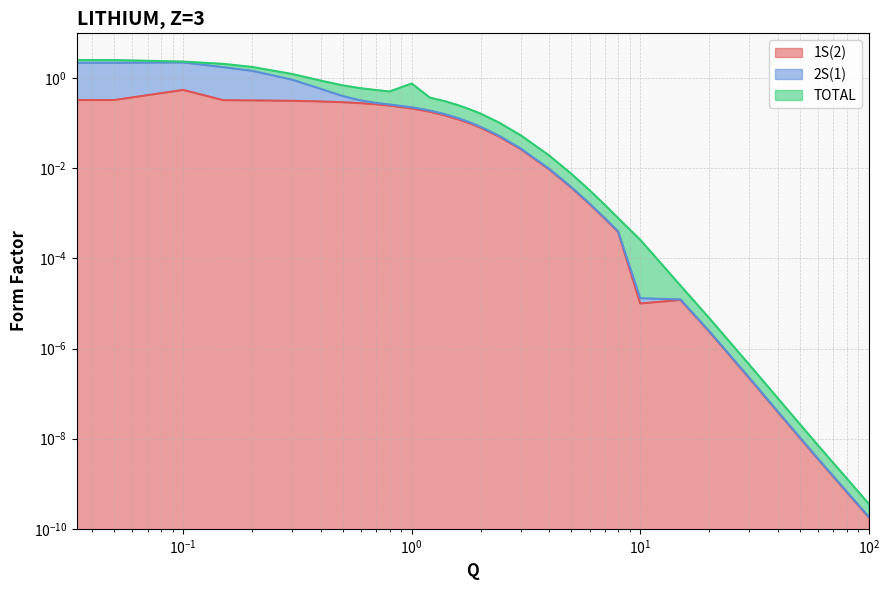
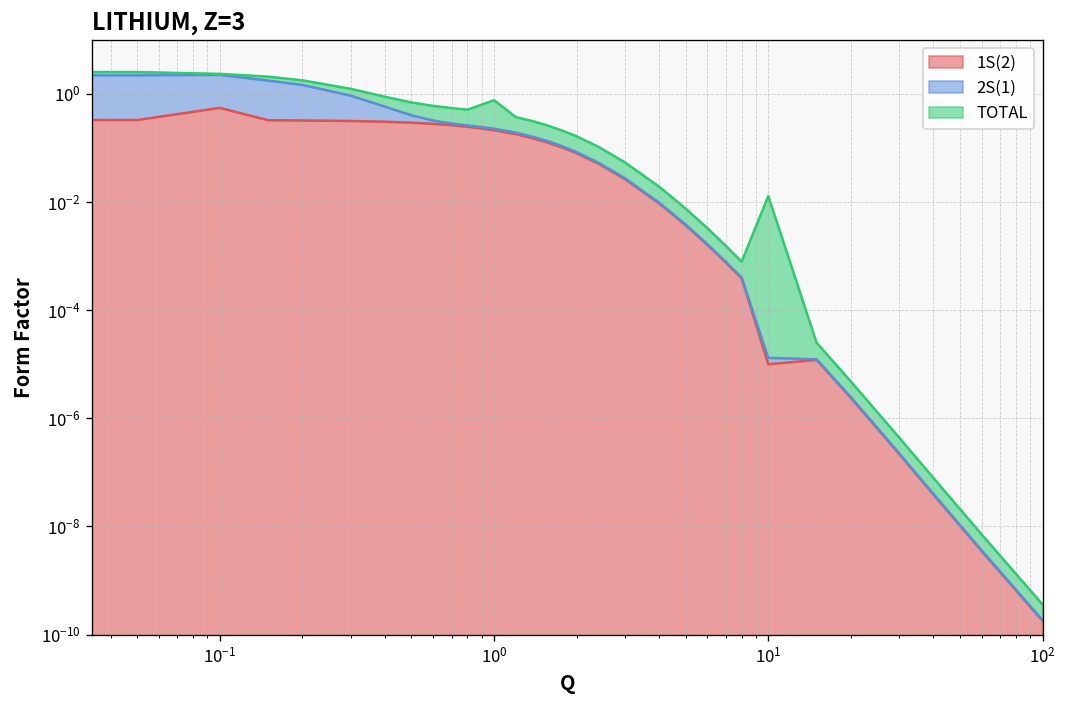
TOTAL, 10^1: 0.0003 -> 0.013
